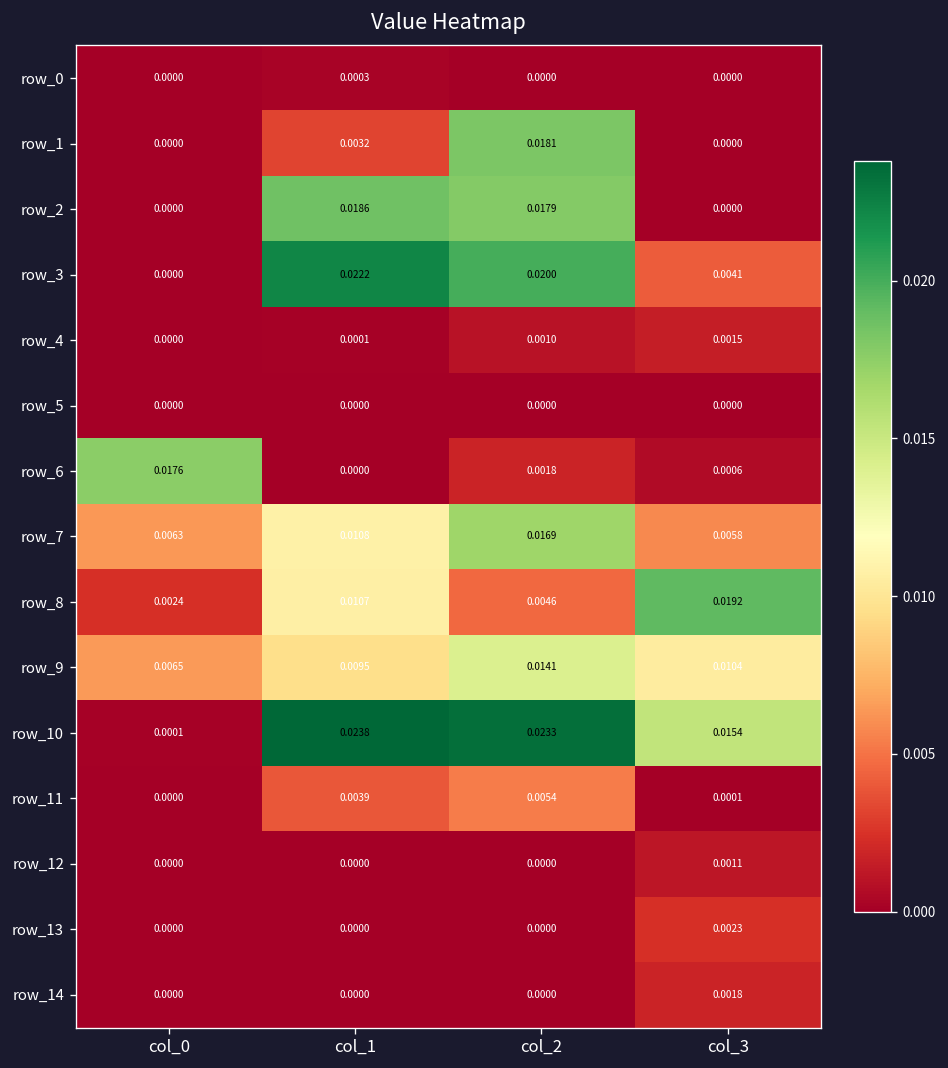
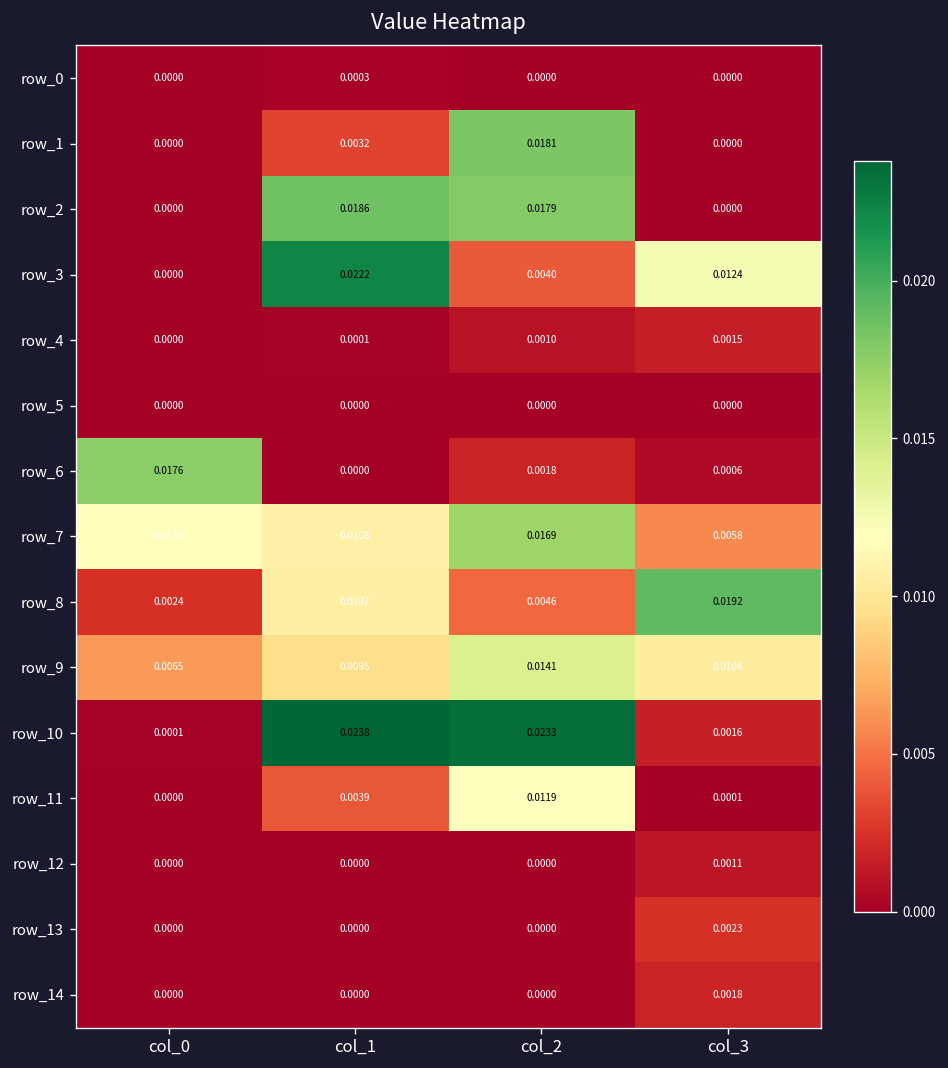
row_3, col_2: 0.0200 -> 0.0040
row_3, col_3: 0.0041 -> 0.0124
row_7, col_0: 0.0063 -> 0.0118
row_10, col_3: 0.0154 -> 0.0016
row_11, col_2: 0.0054 -> 0.0119
